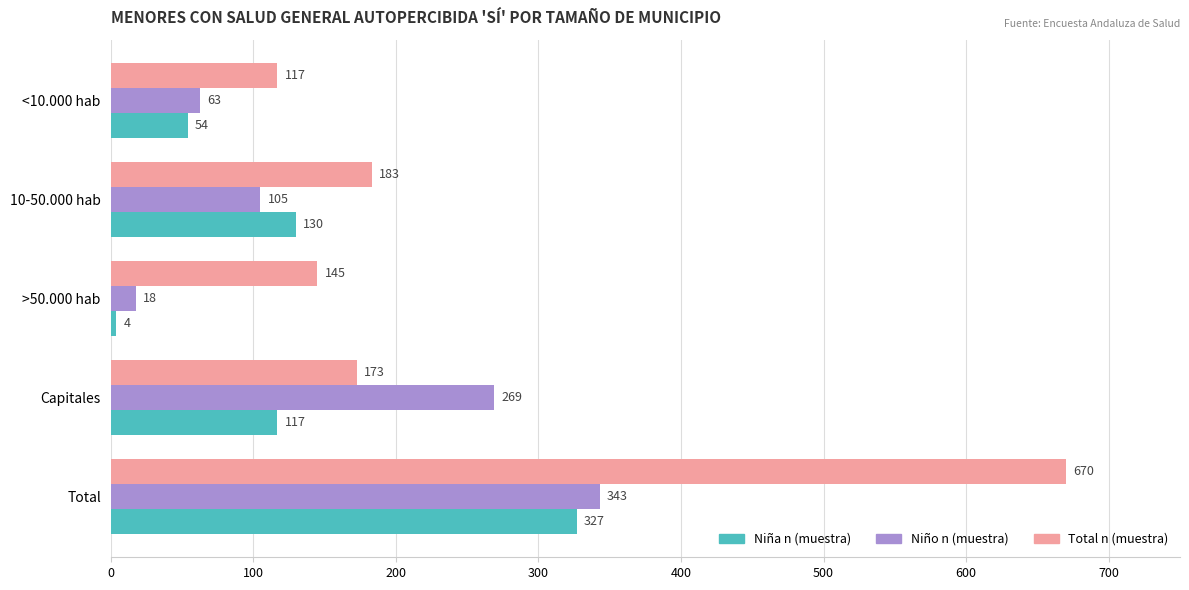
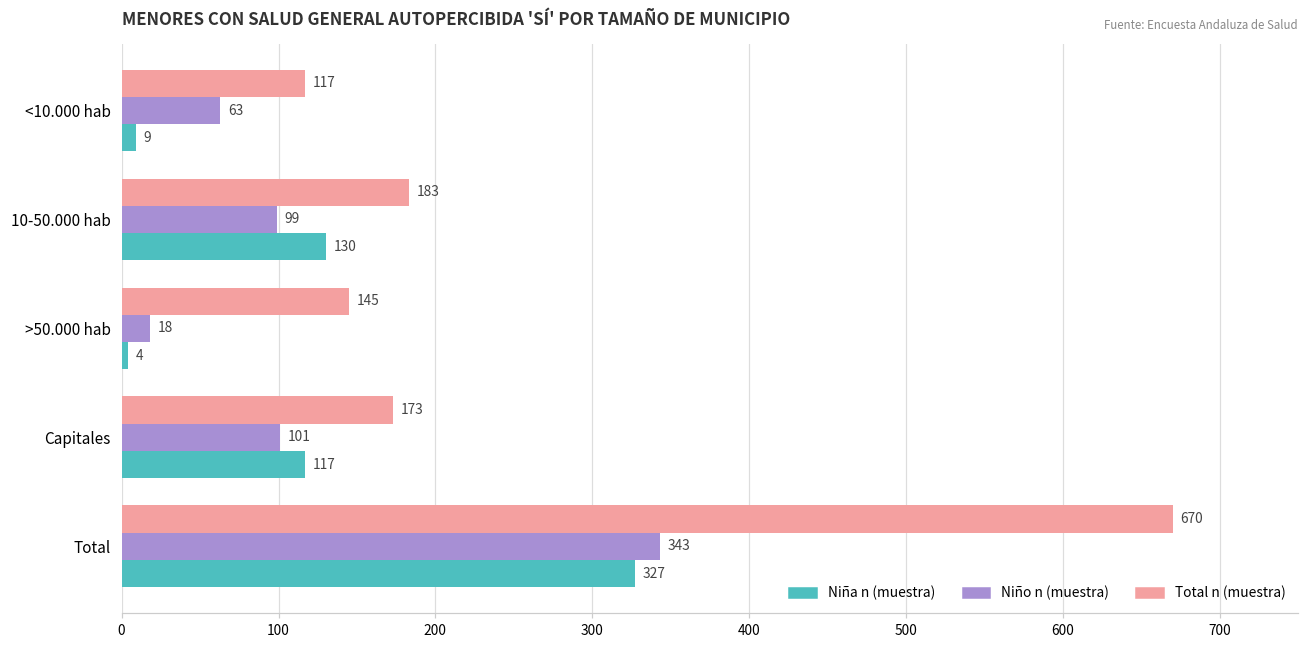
Niña n (muestra), <10.000 hab: 54 -> 9
Niño n (muestra), 10-50.000 hab: 105 -> 99
Niño n (muestra), Capitales: 269 -> 101
